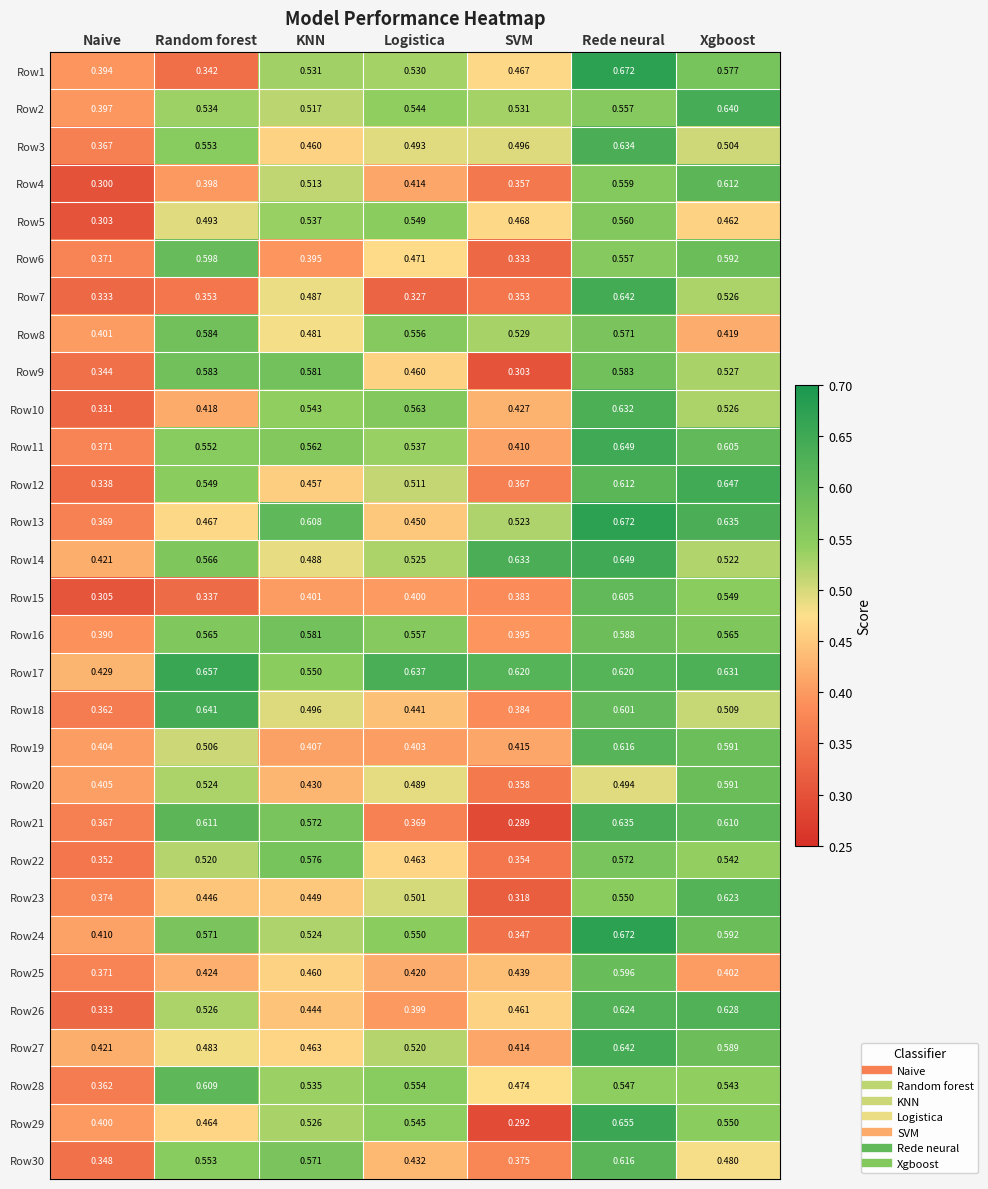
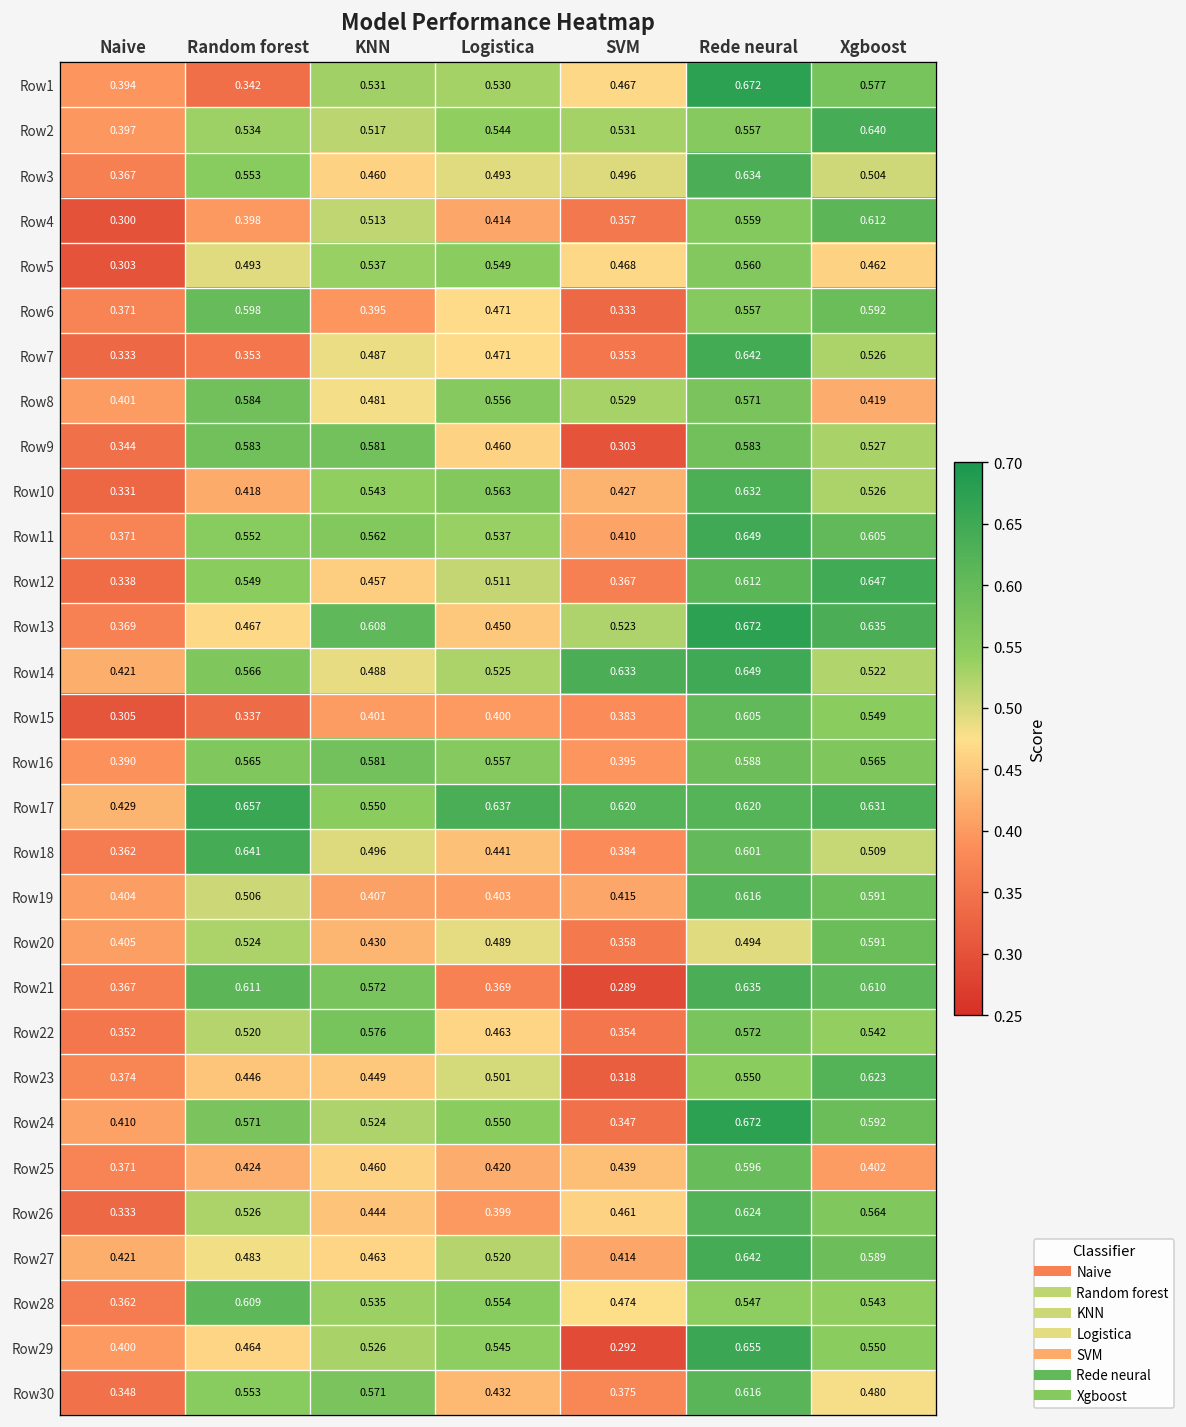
Row7, Logistica: 0.327 -> 0.471
Row26, Xgboost: 0.628 -> 0.564
